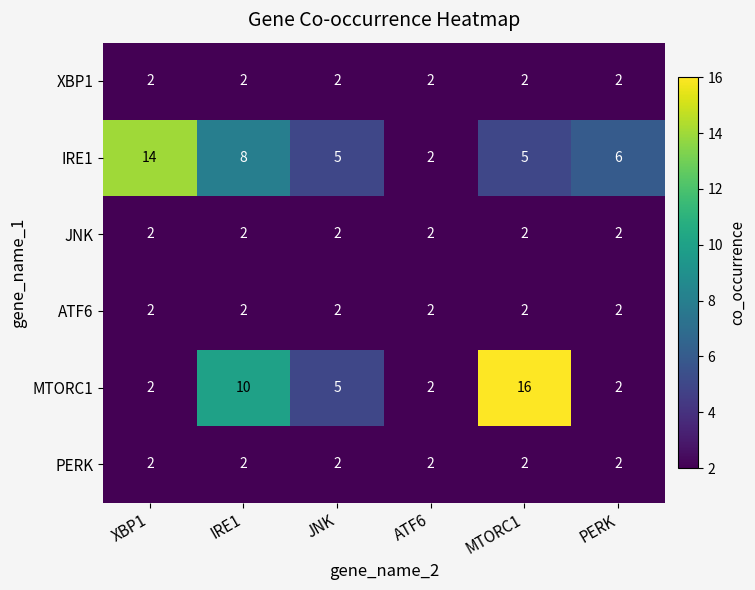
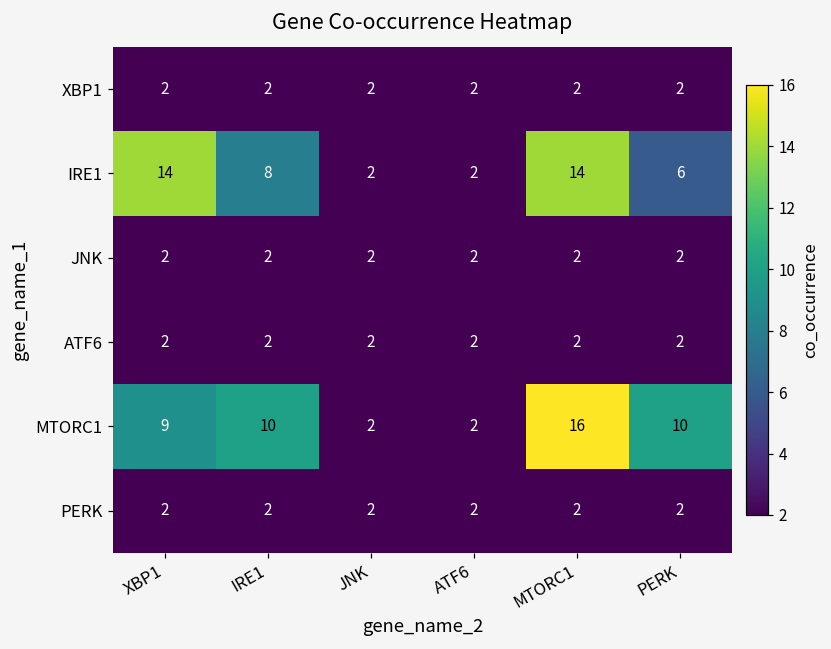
IRE1, JNK: 5 -> 2
IRE1, MTORC1: 5 -> 14
MTORC1, XBP1: 2 -> 9
MTORC1, JNK: 5 -> 2
MTORC1, PERK: 2 -> 10
